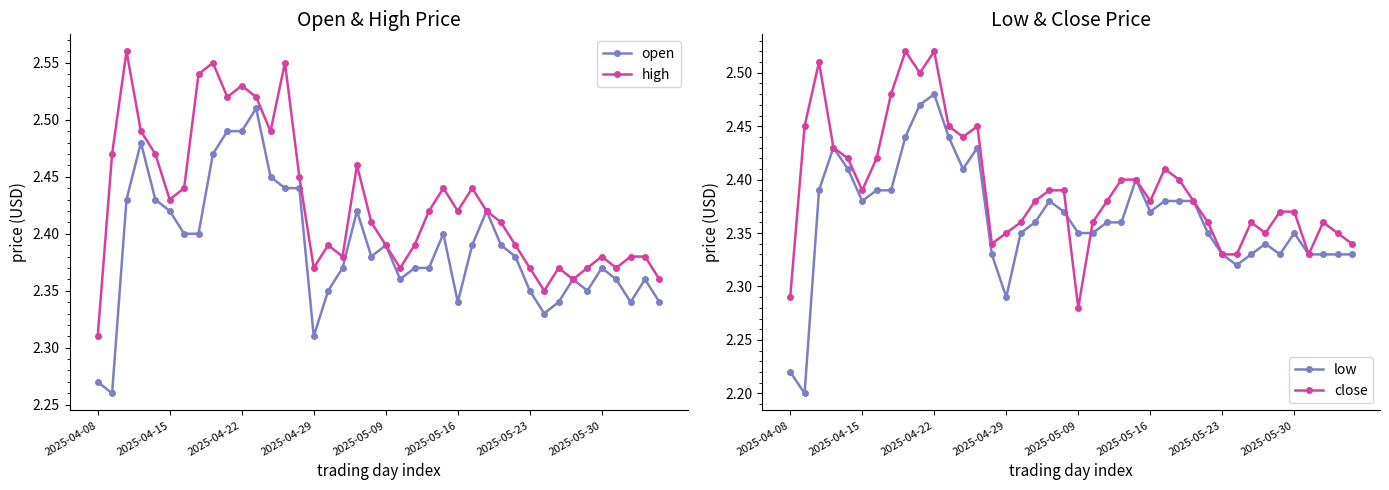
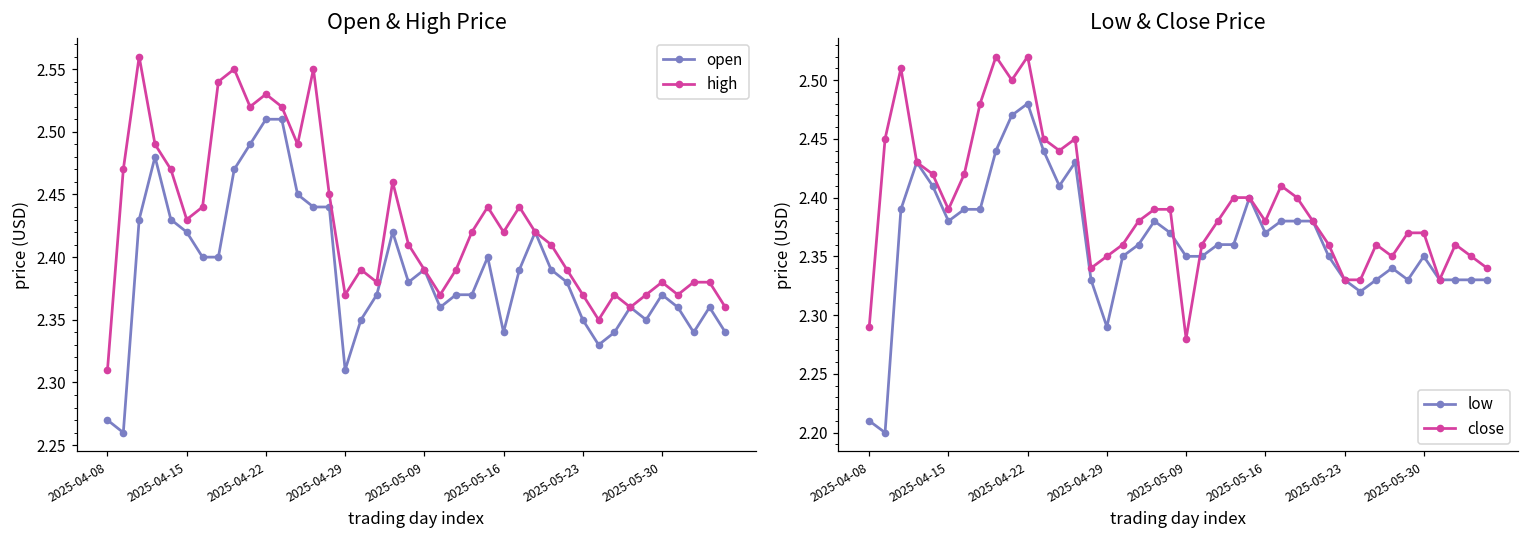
Open & High Price, open, 2025-04-22: 2.49 -> 2.51
Low & Close Price, low, 2025-04-08: 2.22 -> 2.21
